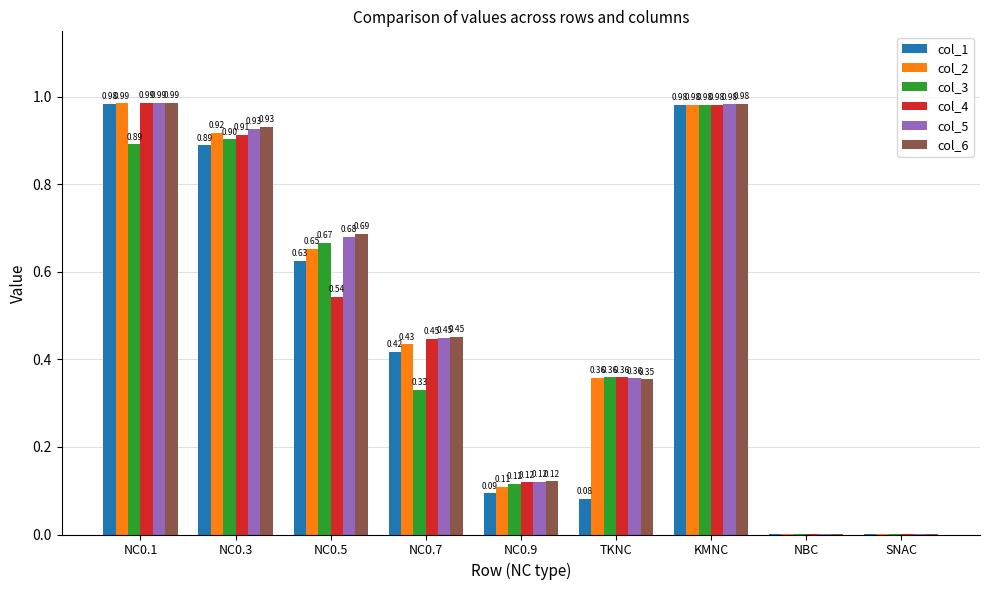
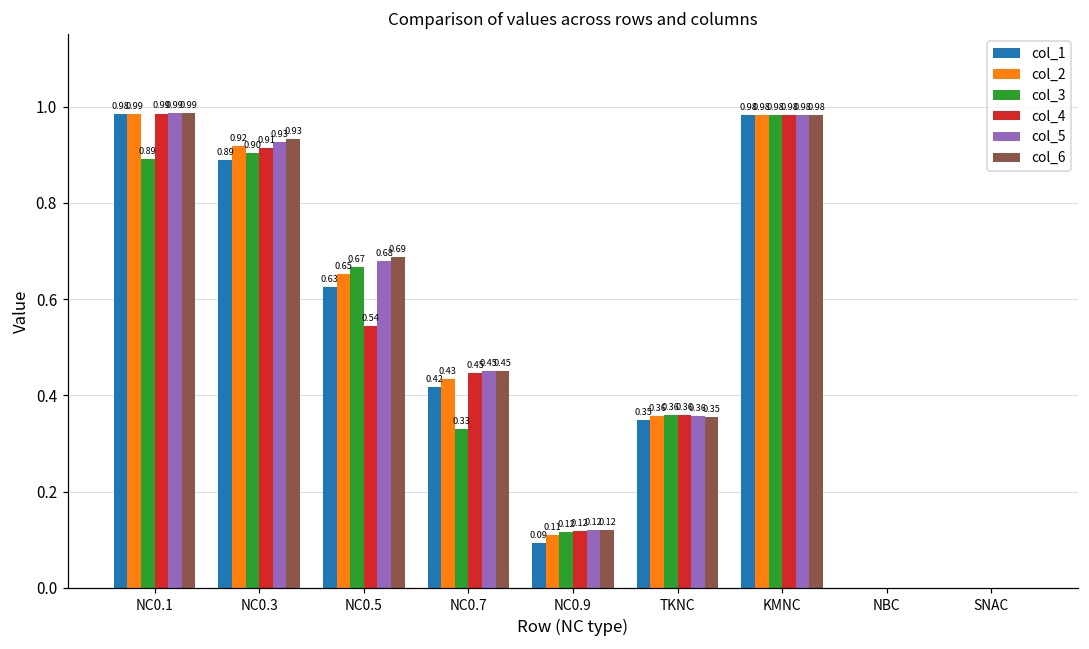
col_1, TKNC: 0.08 -> 0.35
